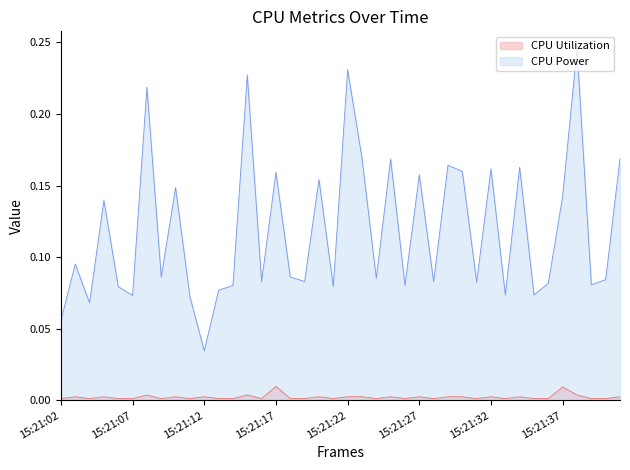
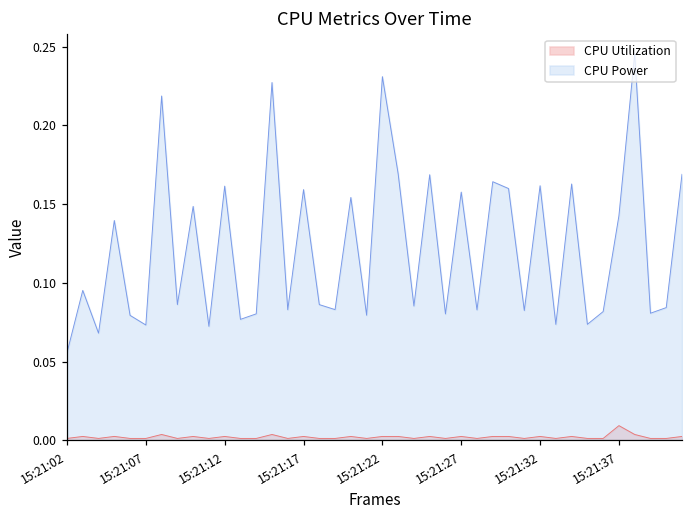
CPU Power, 15:21:12: 0.035 -> 0.161
CPU Utilization, 15:21:17: 0.010 -> 0.003
